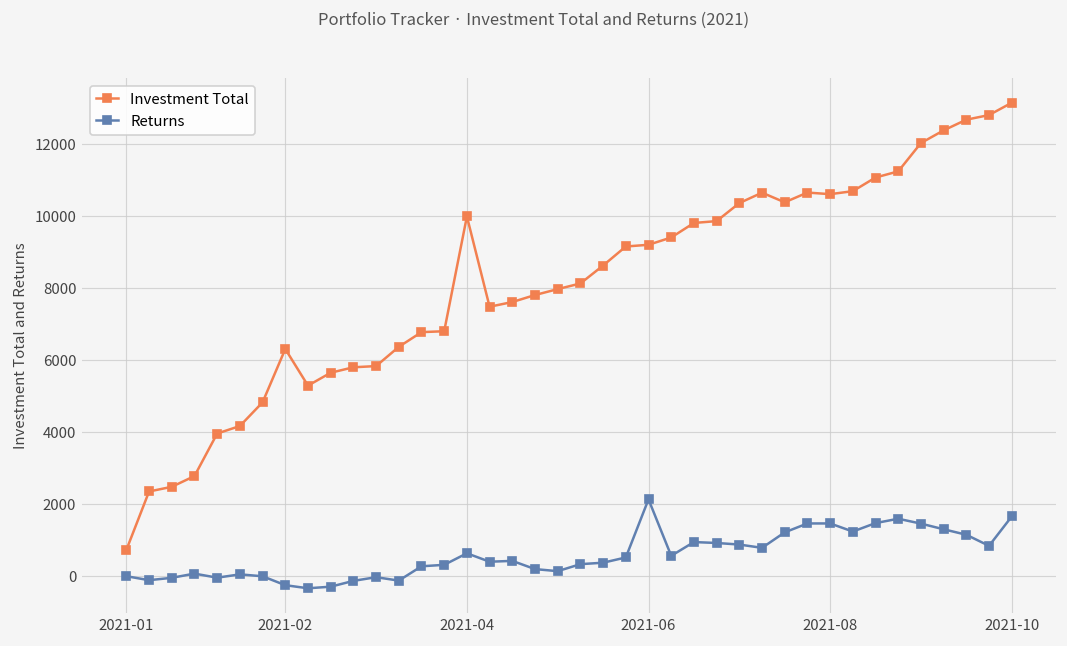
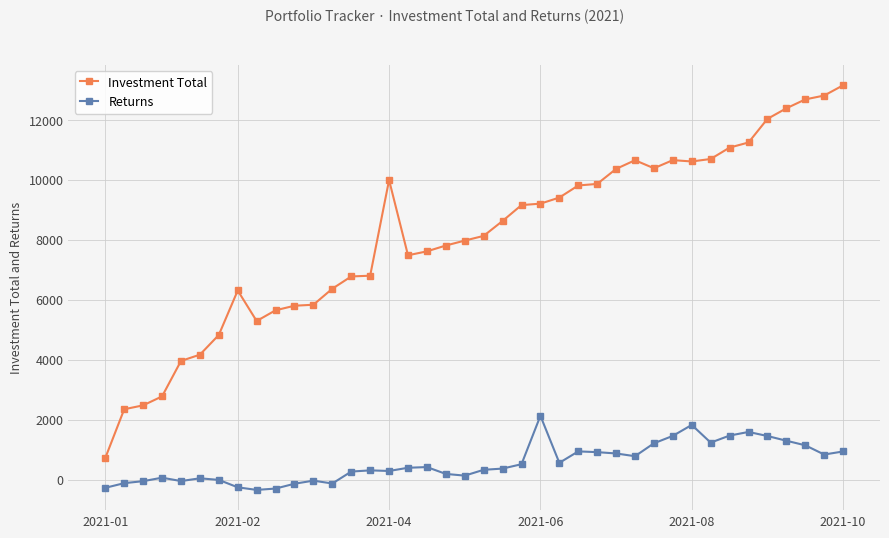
Returns, 2021-01: 0 -> -300
Returns, 2021-04: 600 -> 300
Returns, 2021-08: 1500 -> 1800
Returns, 2021-10: 1700 -> 900
